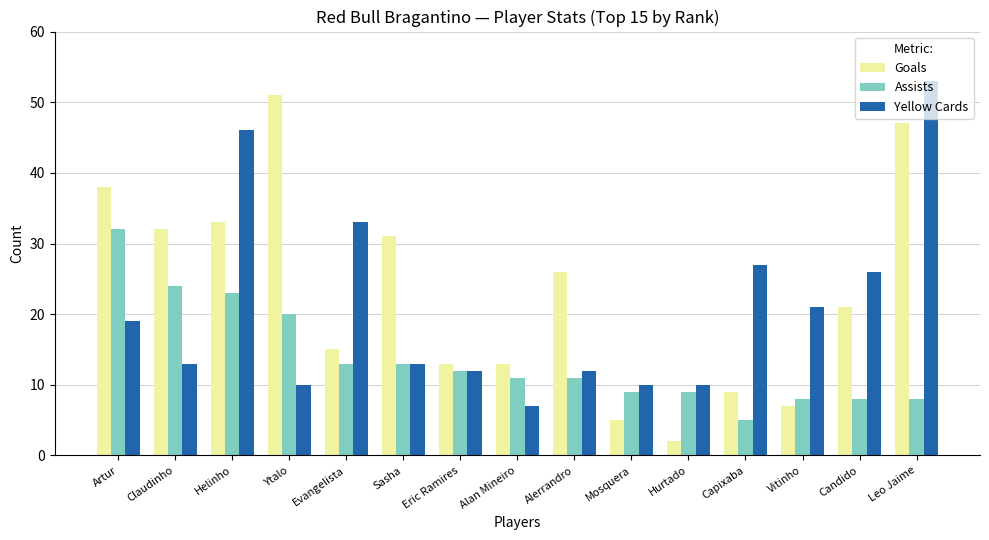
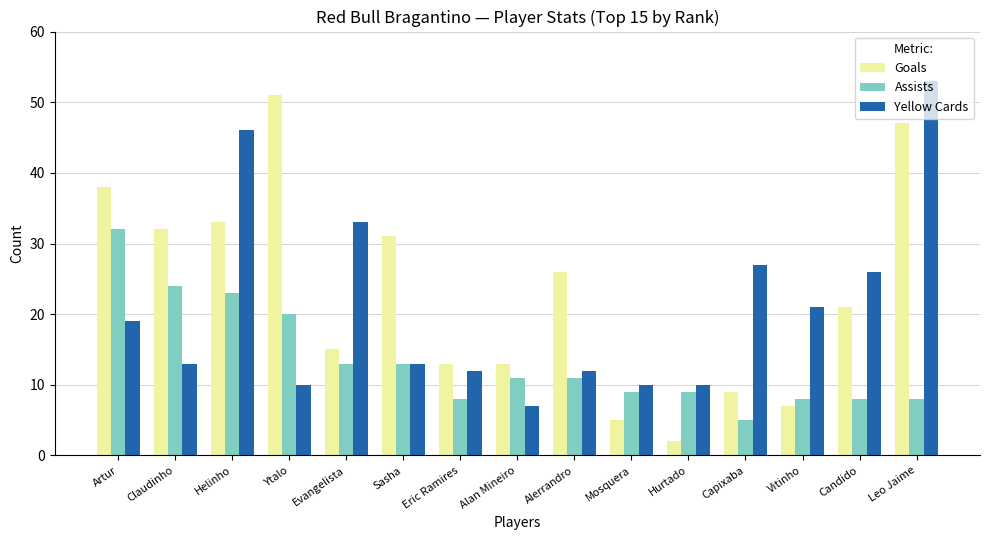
Assists, Eric Ramires: 12 -> 8
